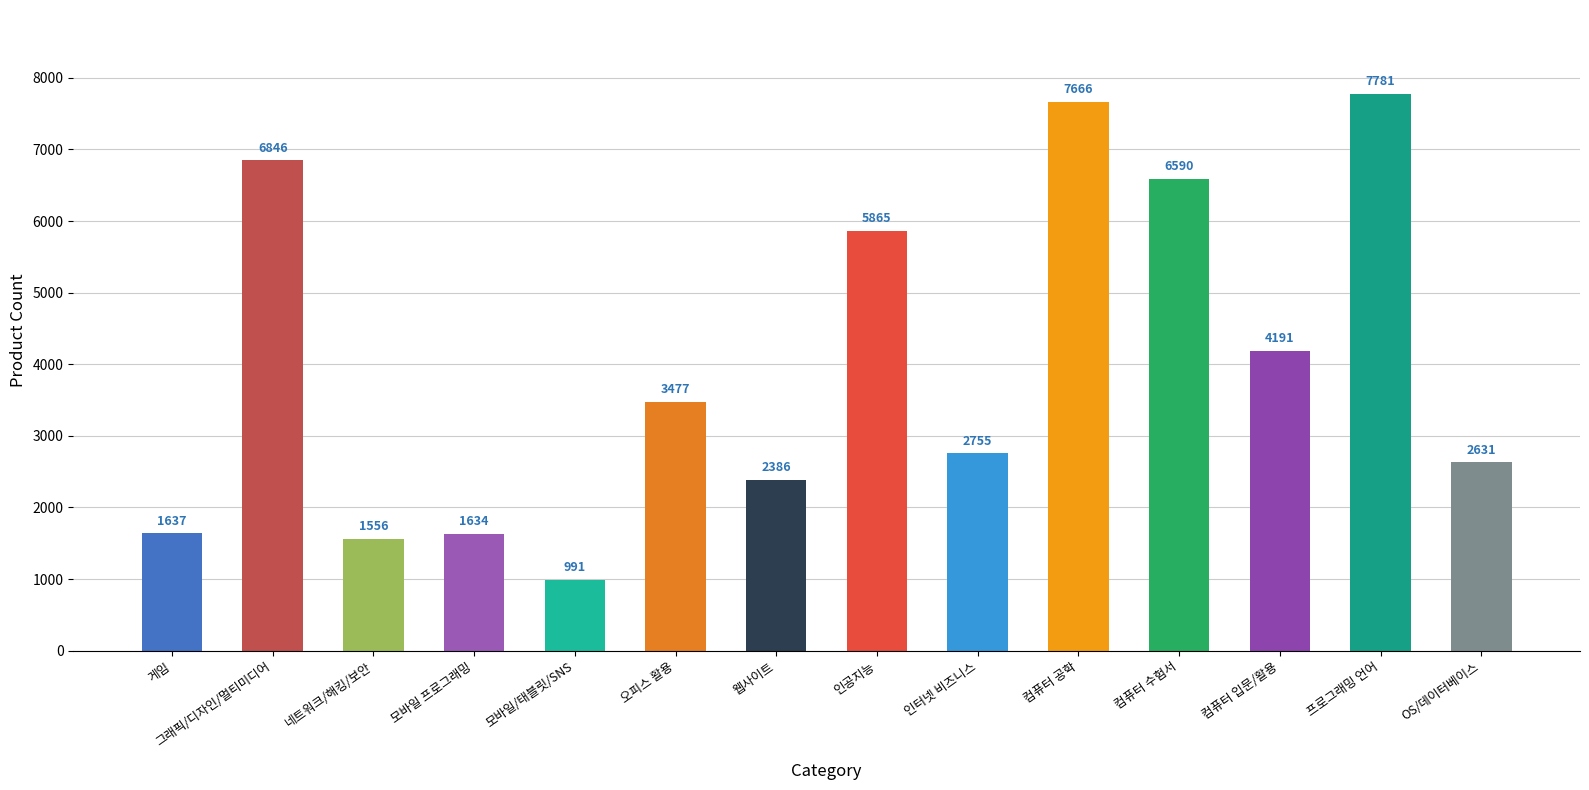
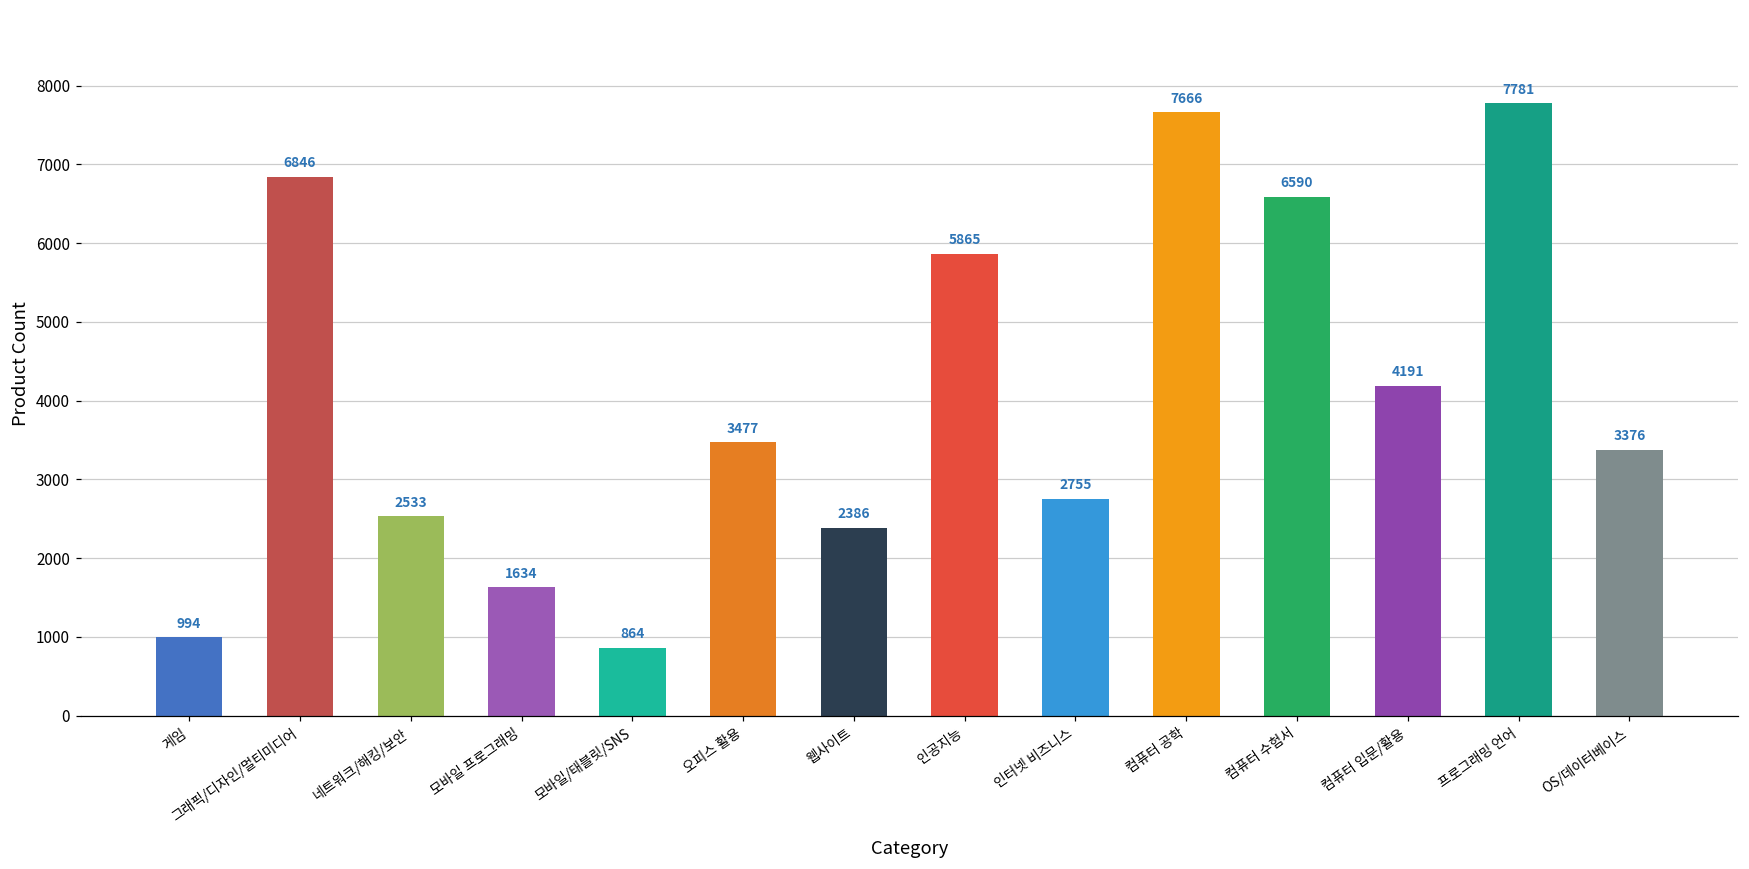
게임: 1637 -> 994
네트워크/해킹/보안: 1556 -> 2533
모바일/태블릿/SNS: 991 -> 864
OS/데이터베이스: 2631 -> 3376
